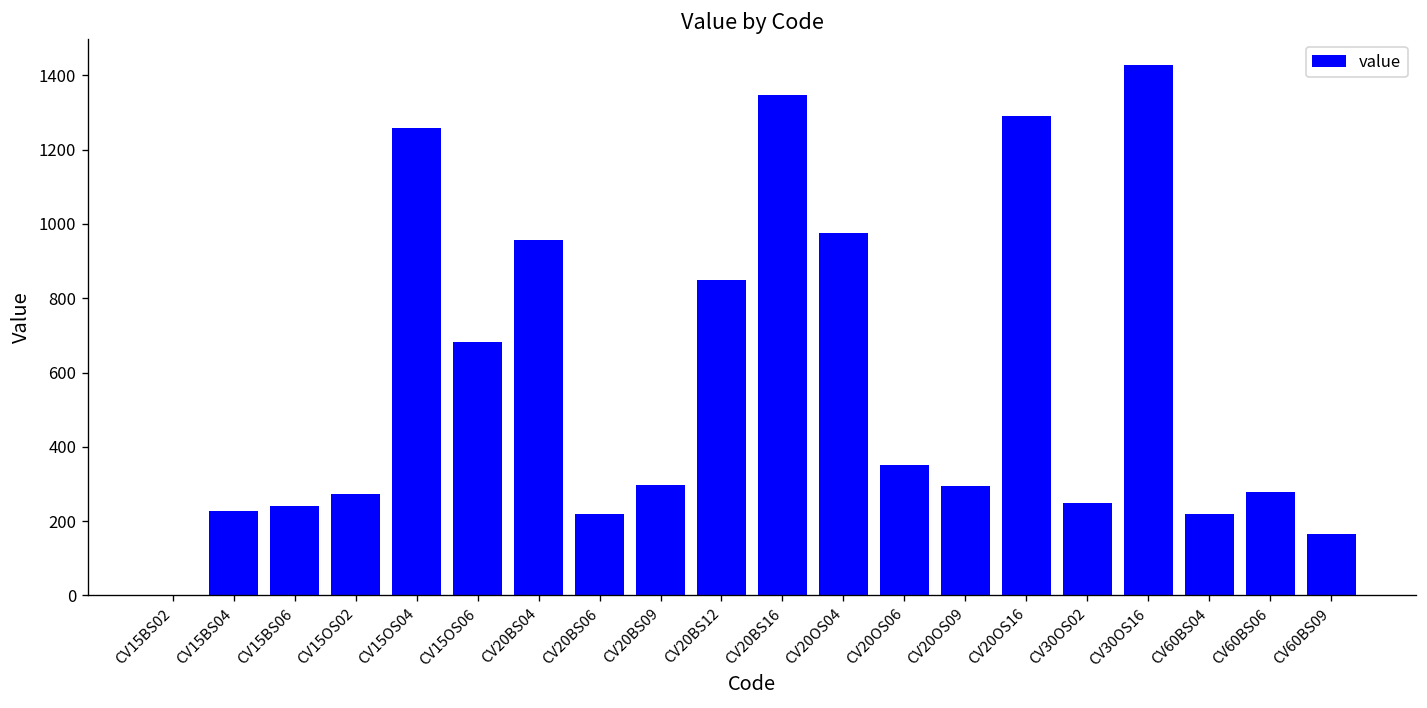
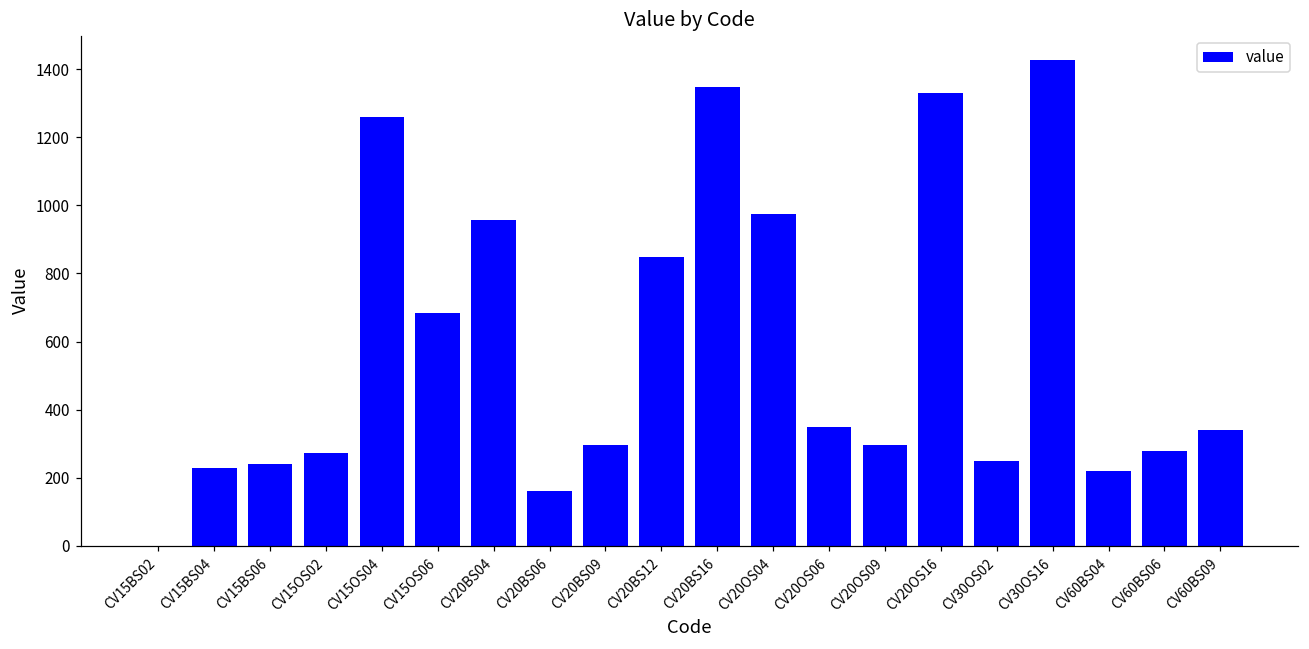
CV20BS06: 220 -> 160
CV20OS16: 1290 -> 1330
CV60BS09: 170 -> 340
